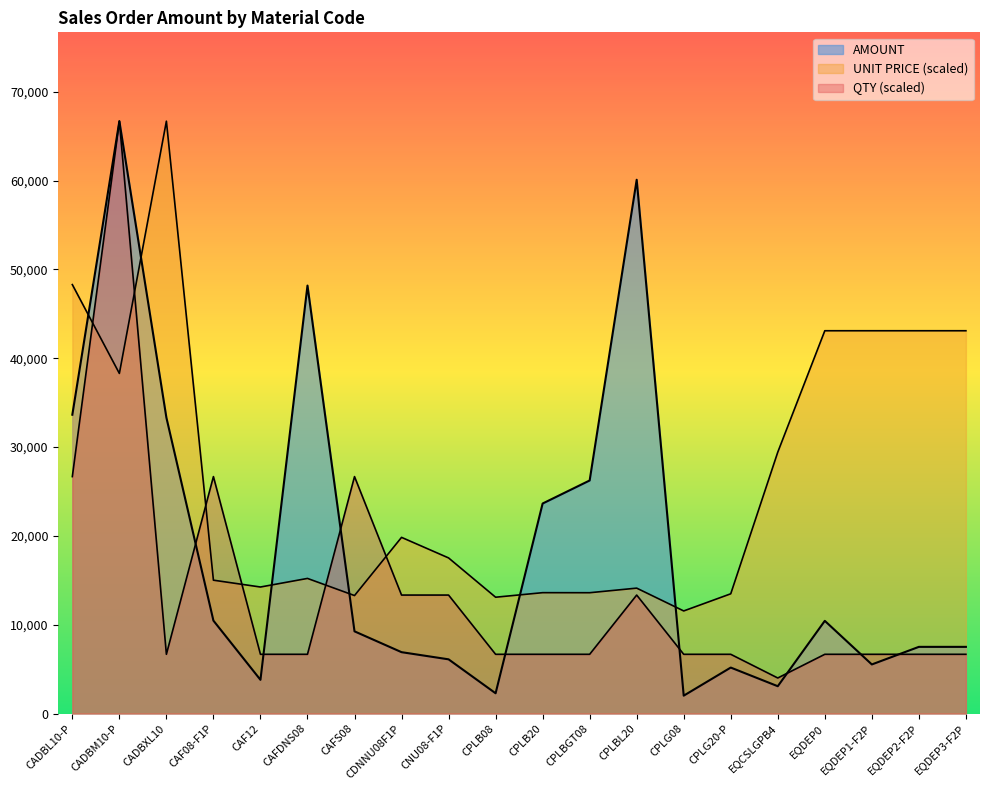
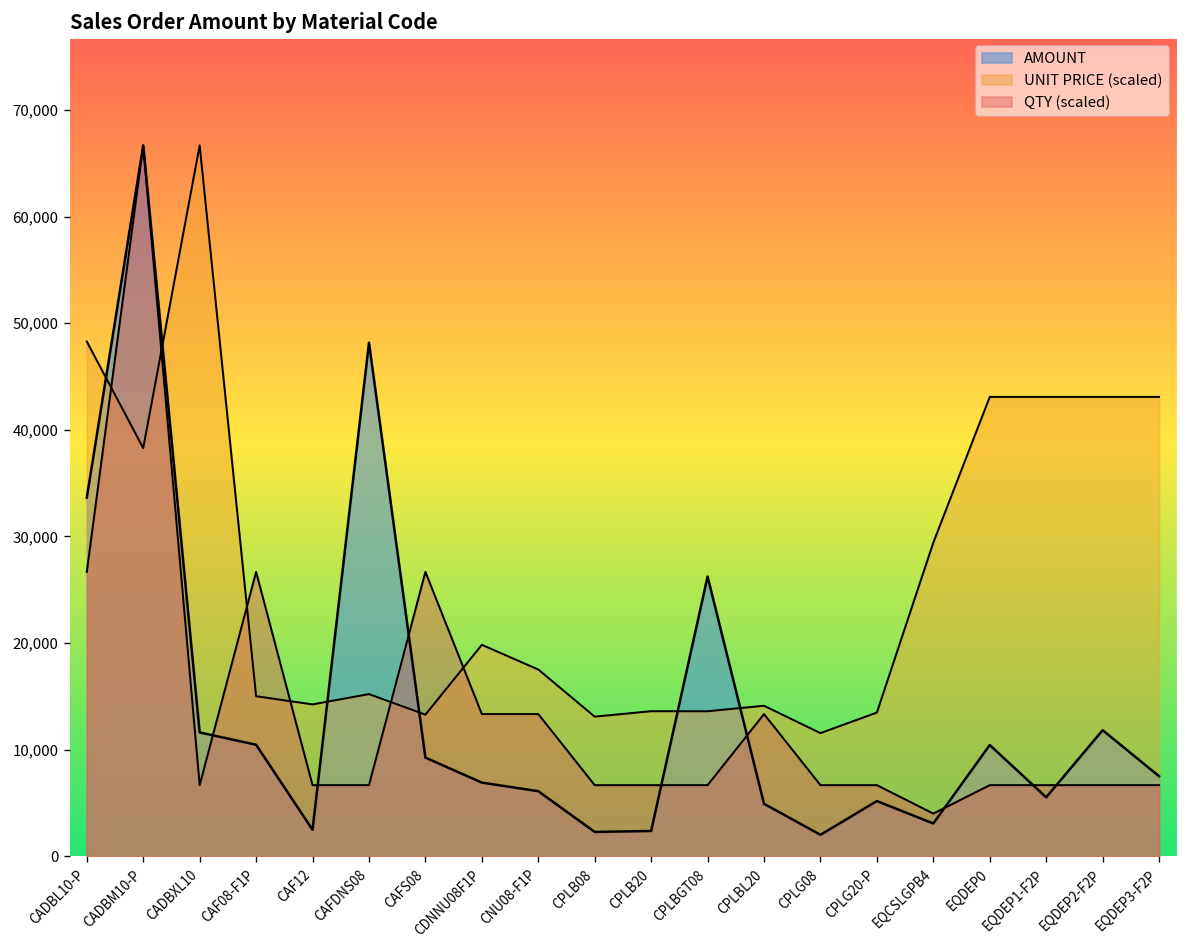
AMOUNT, CADBXL10: 33,000 -> 12,000
AMOUNT, CAF12: 4,000 -> 2,000
AMOUNT, CPLB20: 24,000 -> 2,000
AMOUNT, CPLBL20: 60,000 -> 5,000
AMOUNT, EQDEP2-F2P: 8,000 -> 12,000
